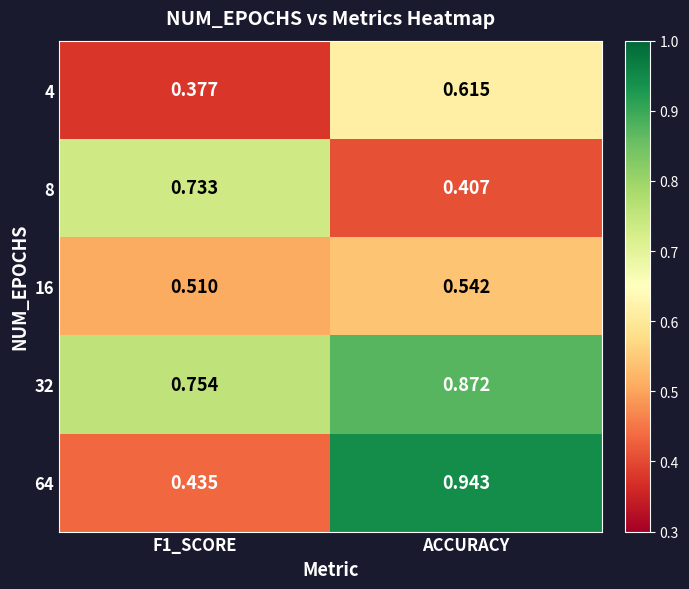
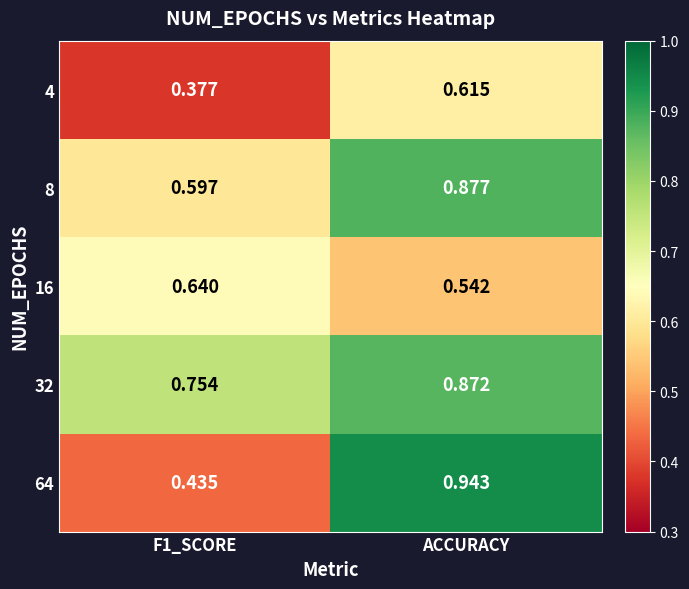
8, F1_SCORE: 0.733 -> 0.597
8, ACCURACY: 0.407 -> 0.877
16, F1_SCORE: 0.510 -> 0.640
